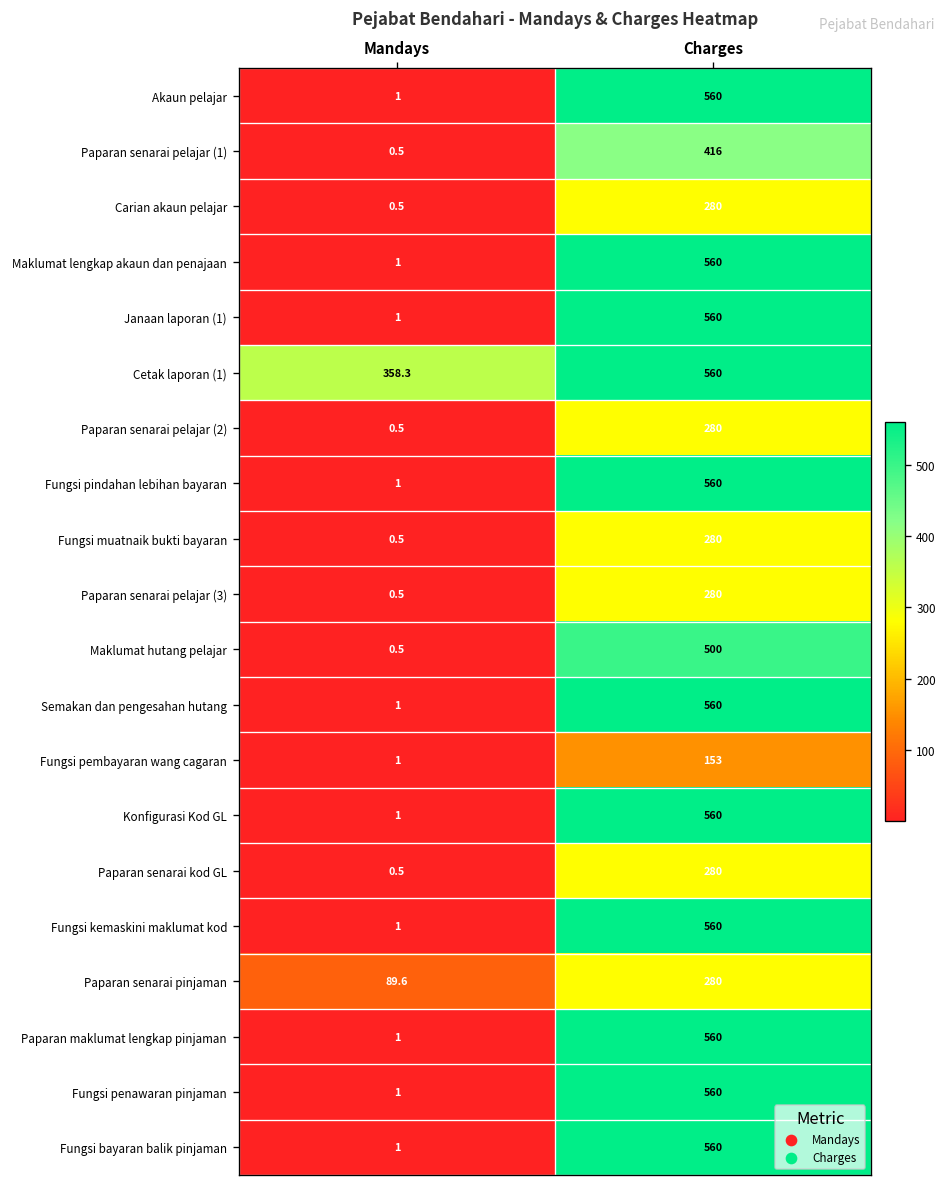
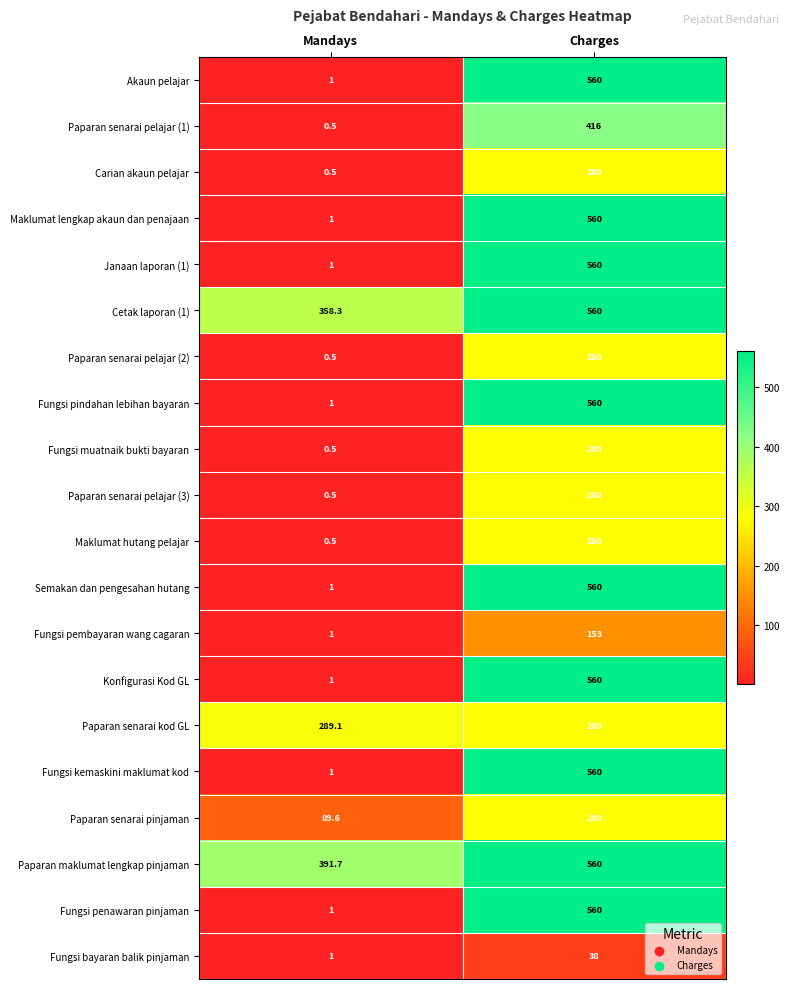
Maklumat hutang pelajar, Charges: 500 -> 280
Paparan senarai kod GL, Mandays: 0.5 -> 289.1
Paparan maklumat lengkap pinjaman, Mandays: 1 -> 391.7
Fungsi bayaran balik pinjaman, Charges: 560 -> 38
